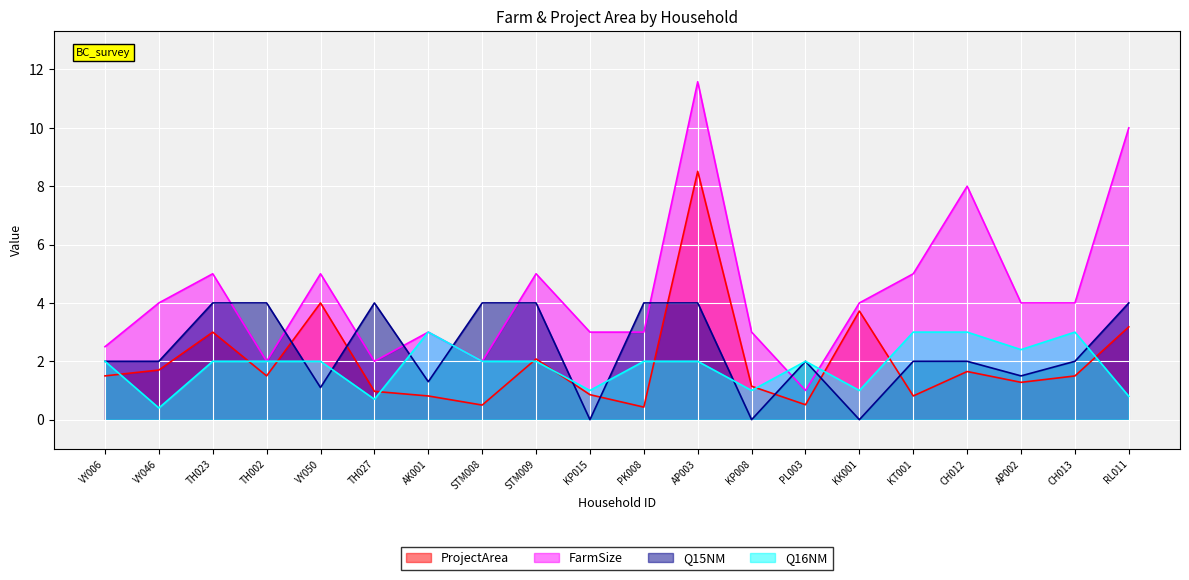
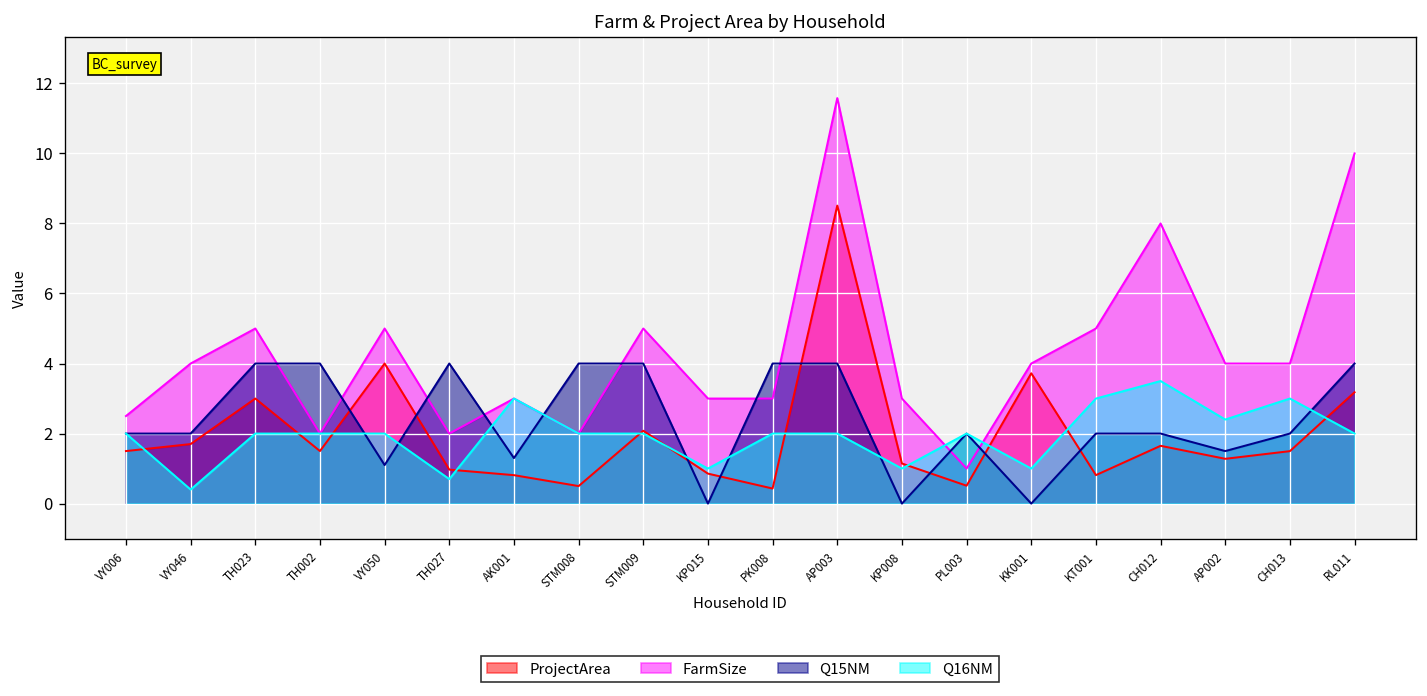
Q16NM, CH012: 3.0 -> 3.5
Q16NM, RL011: 0.8 -> 2.0
